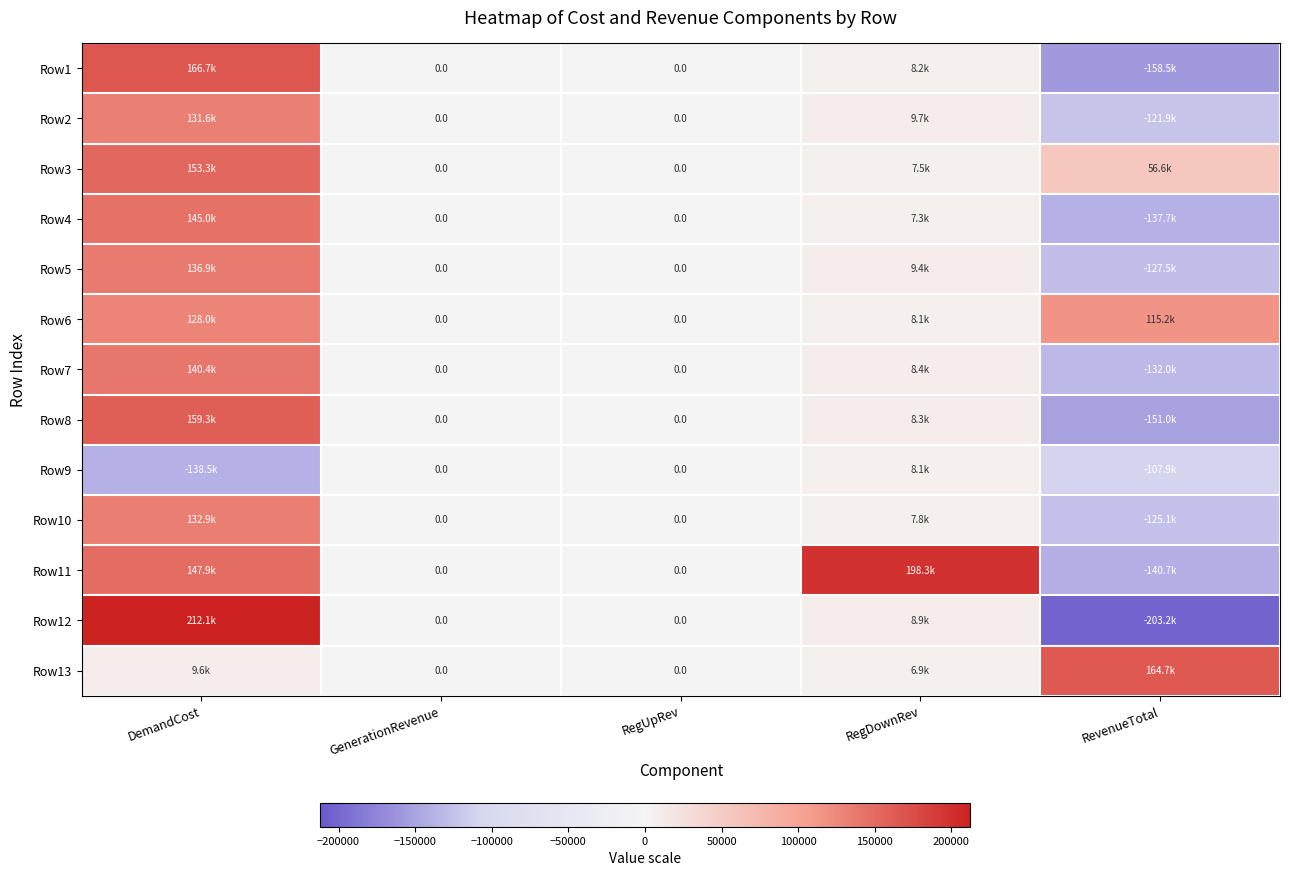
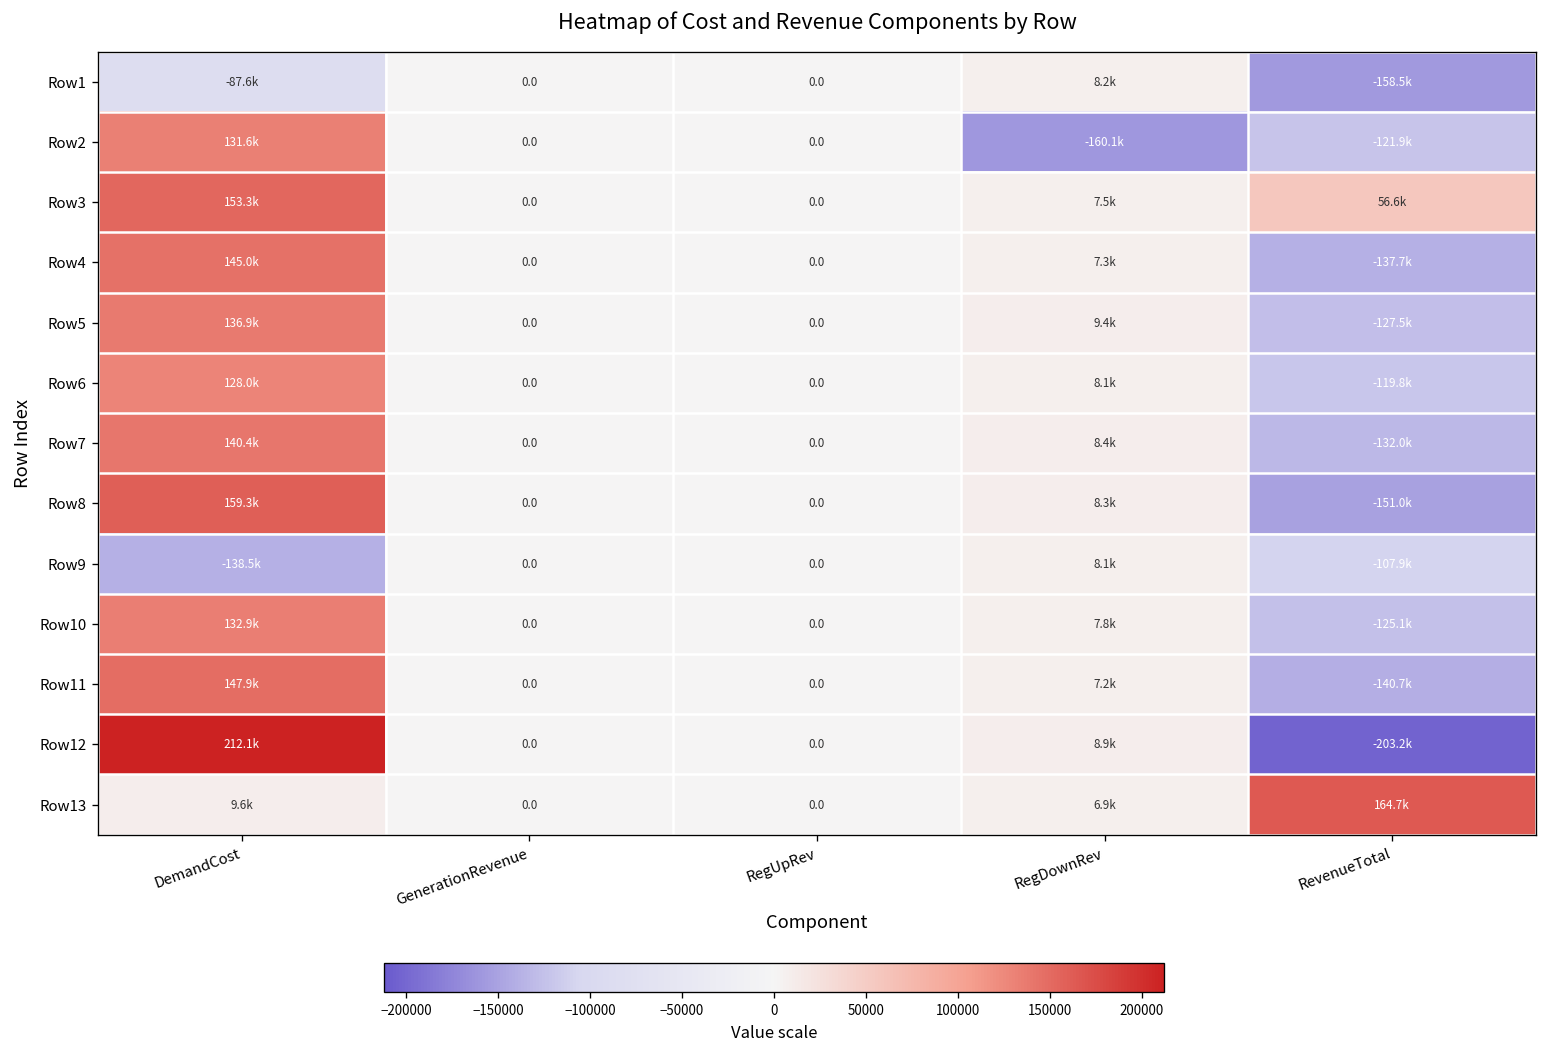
Row1, DemandCost: 166.7k -> -87.6k
Row2, RegDownRev: 9.7k -> -160.1k
Row6, RevenueTotal: 115.2k -> -119.8k
Row11, RegDownRev: 198.3k -> 7.2k
